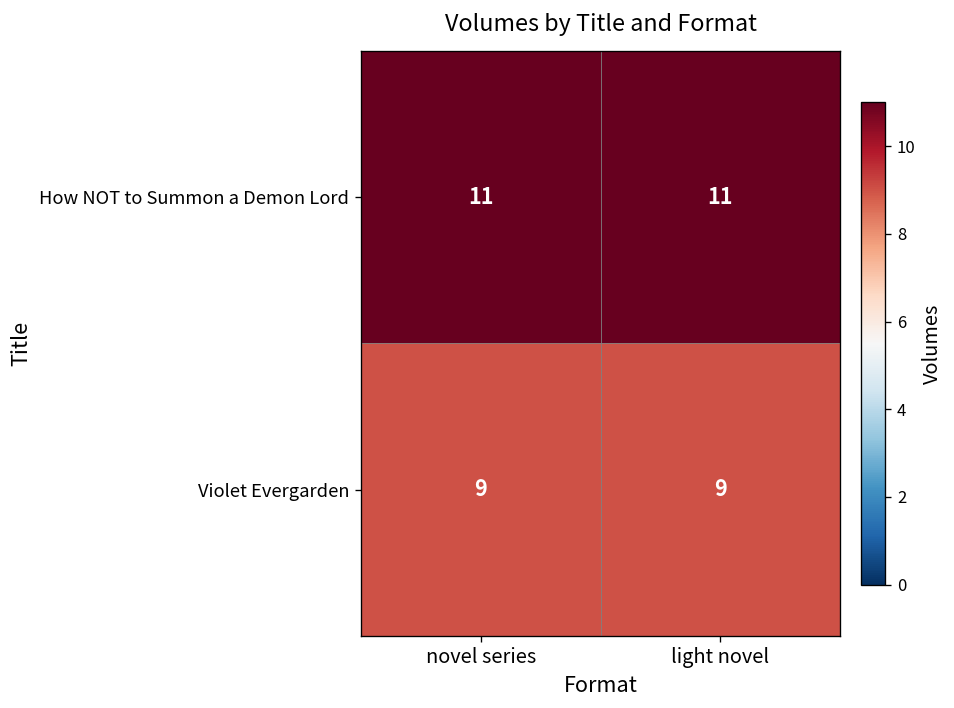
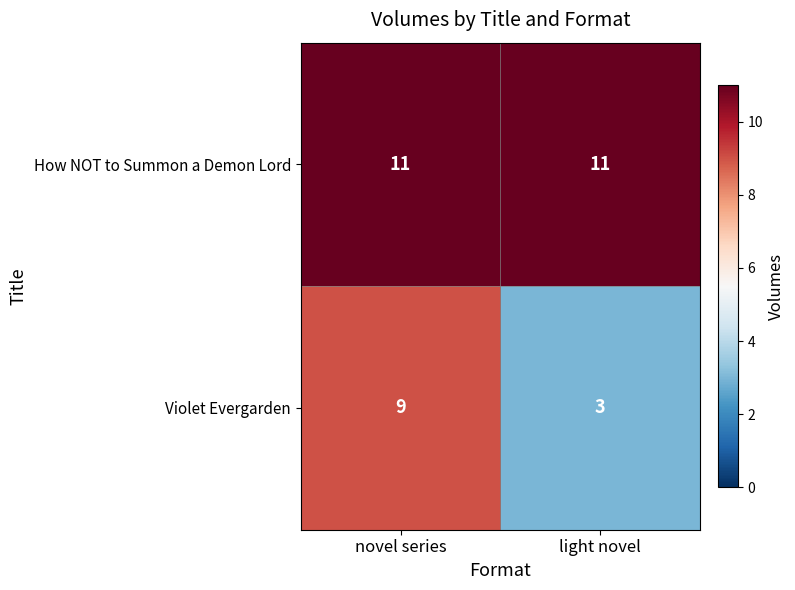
Violet Evergarden, light novel: 9 -> 3
